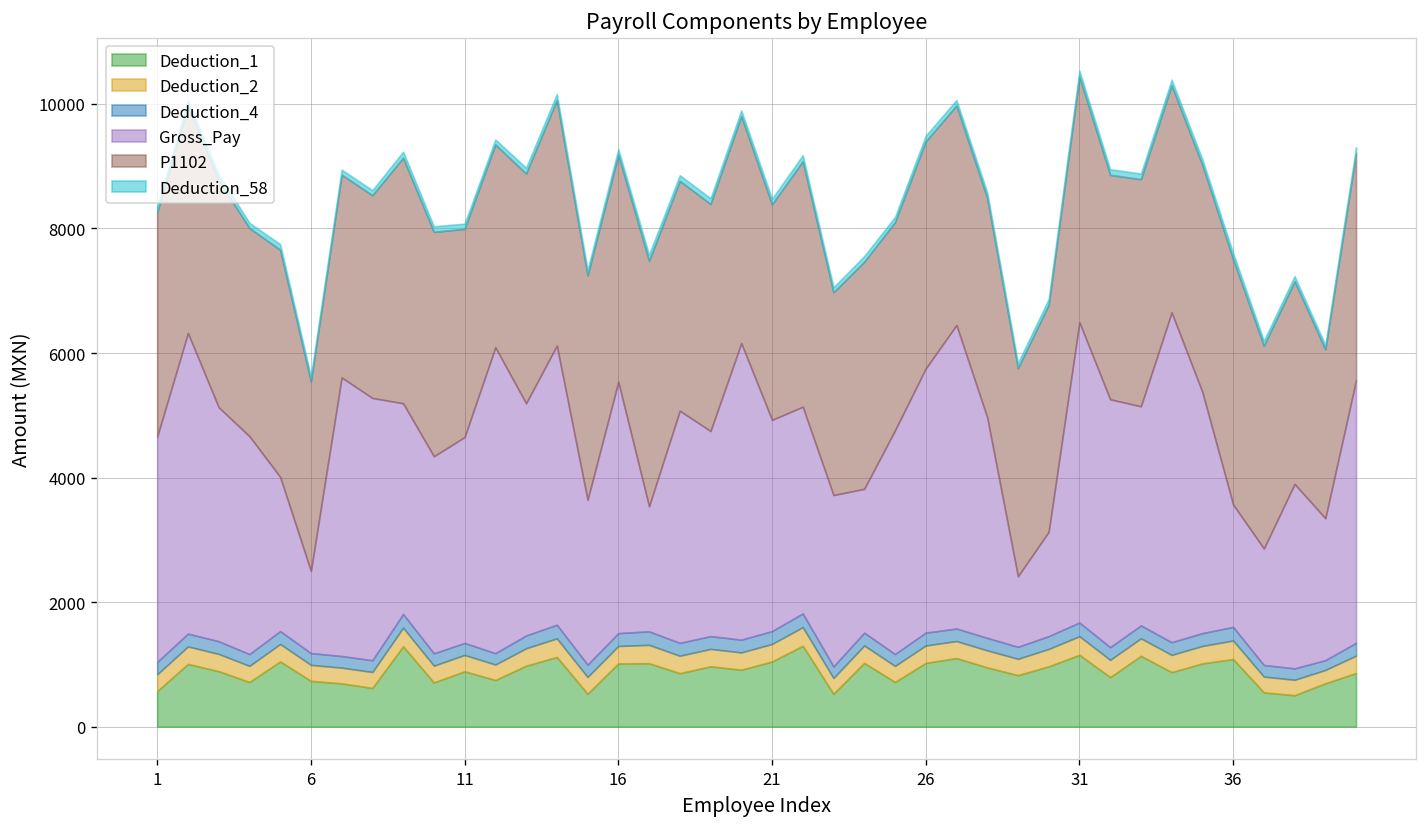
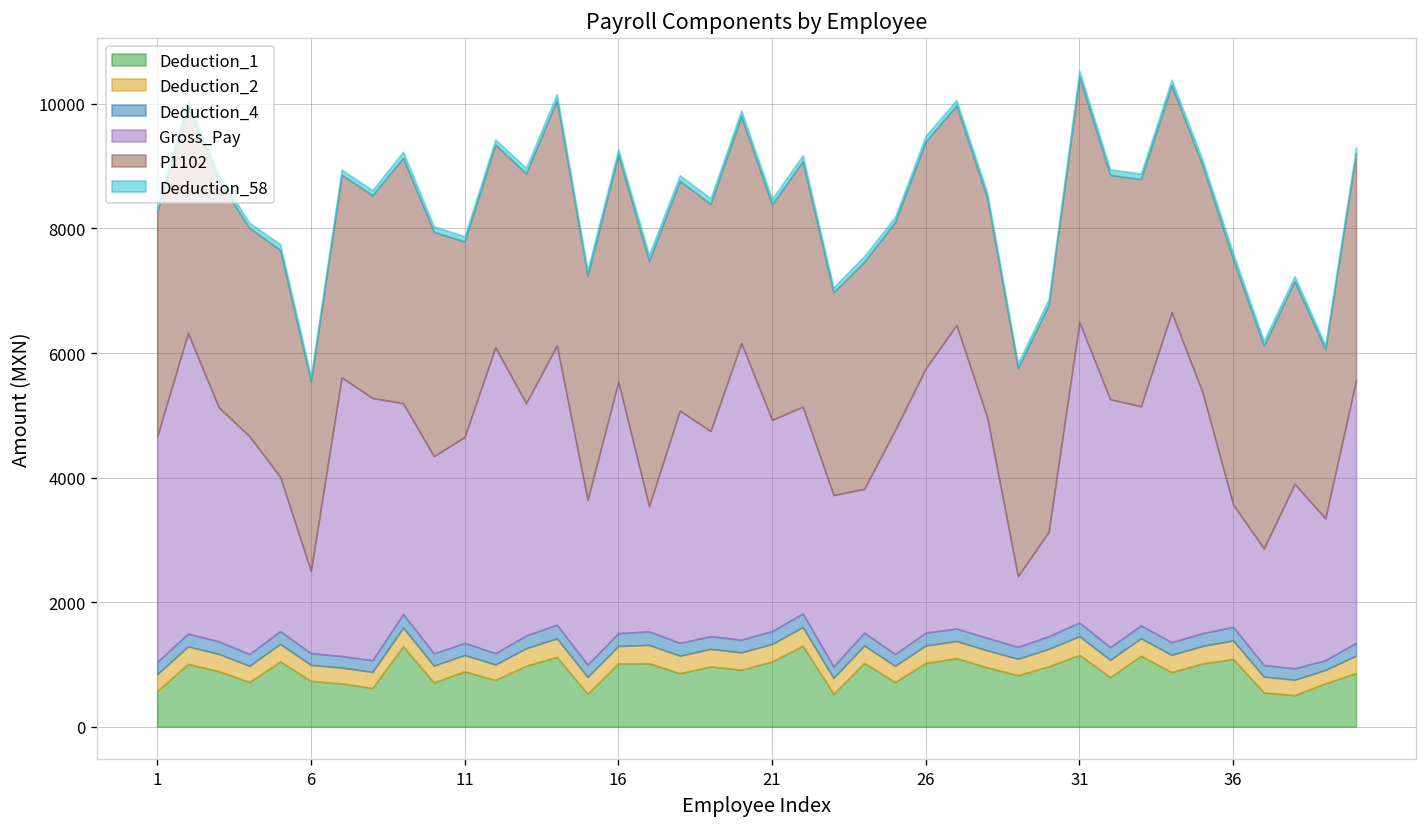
P1102, 11: 3300 -> 3100
